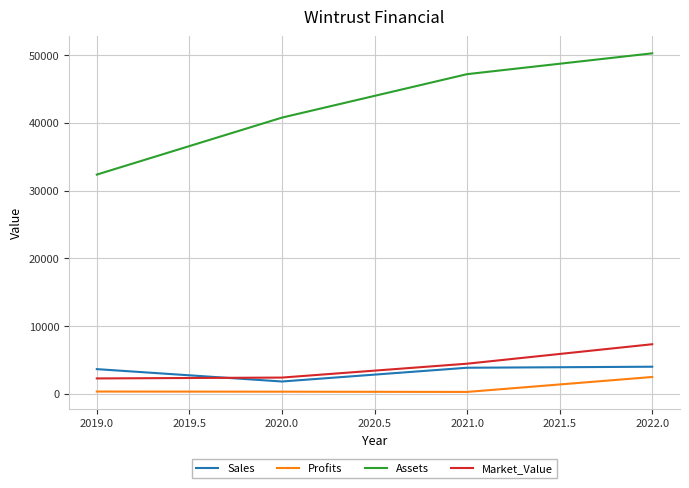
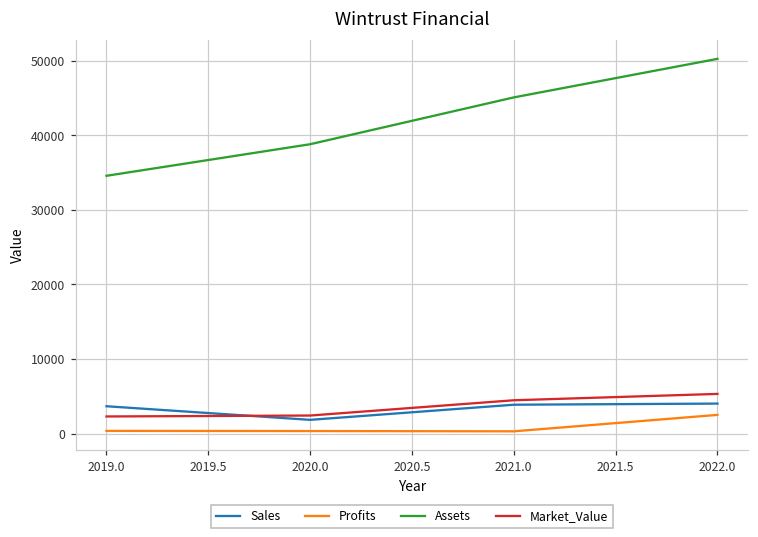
Assets, 2019.0: 32000 -> 35000
Assets, 2020.0: 41000 -> 39000
Assets, 2021.0: 47000 -> 45000
Market_Value, 2022.0: 7000 -> 5000
